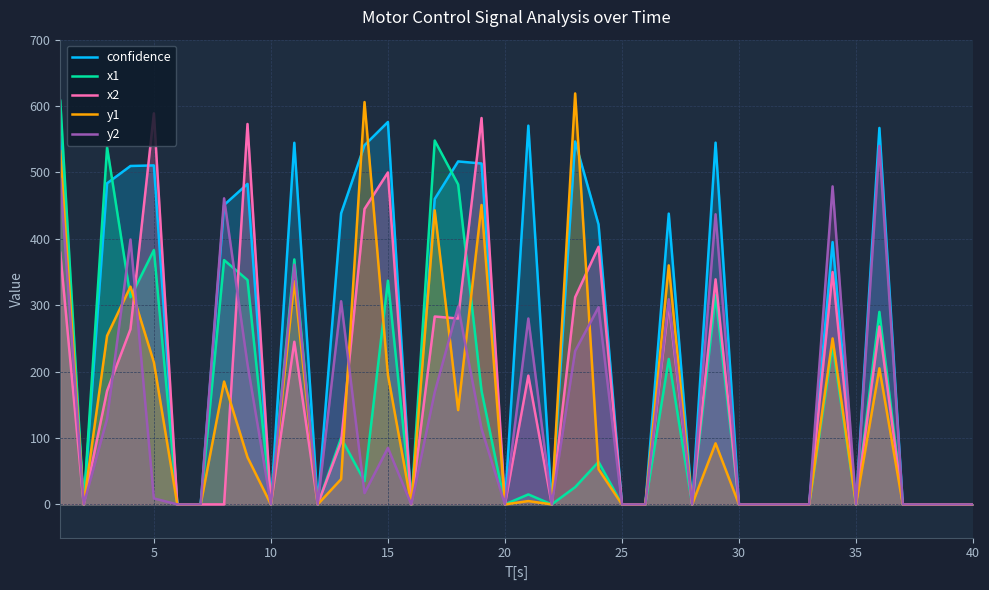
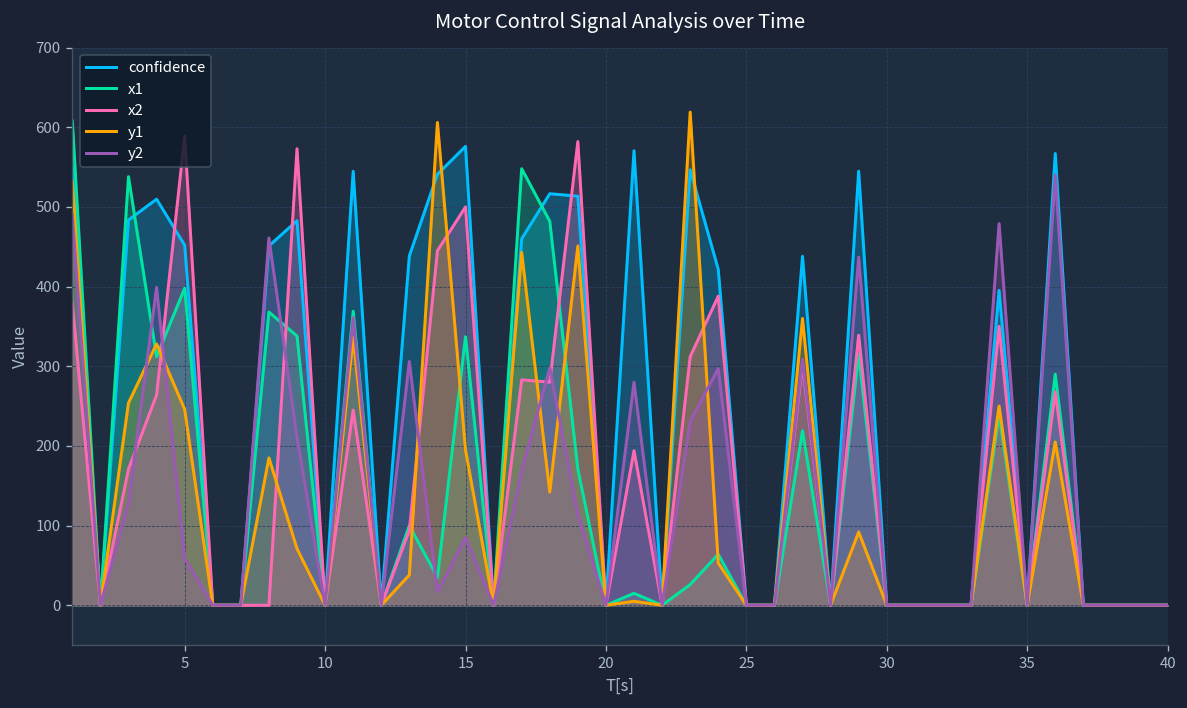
confidence, 5: 510 -> 450
x1, 5: 380 -> 400
y1, 5: 210 -> 250
y2, 5: 10 -> 60
